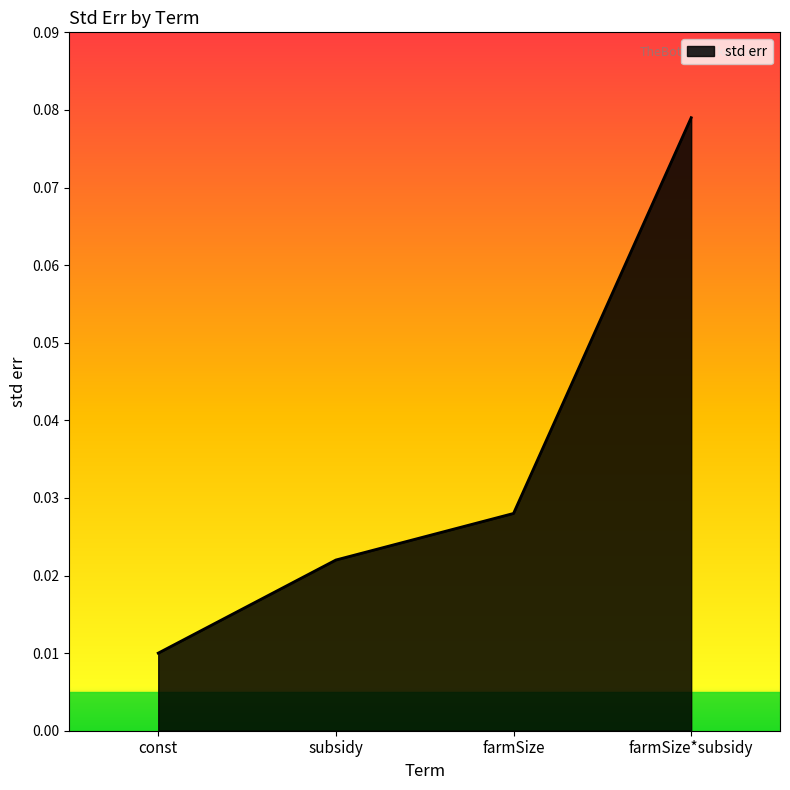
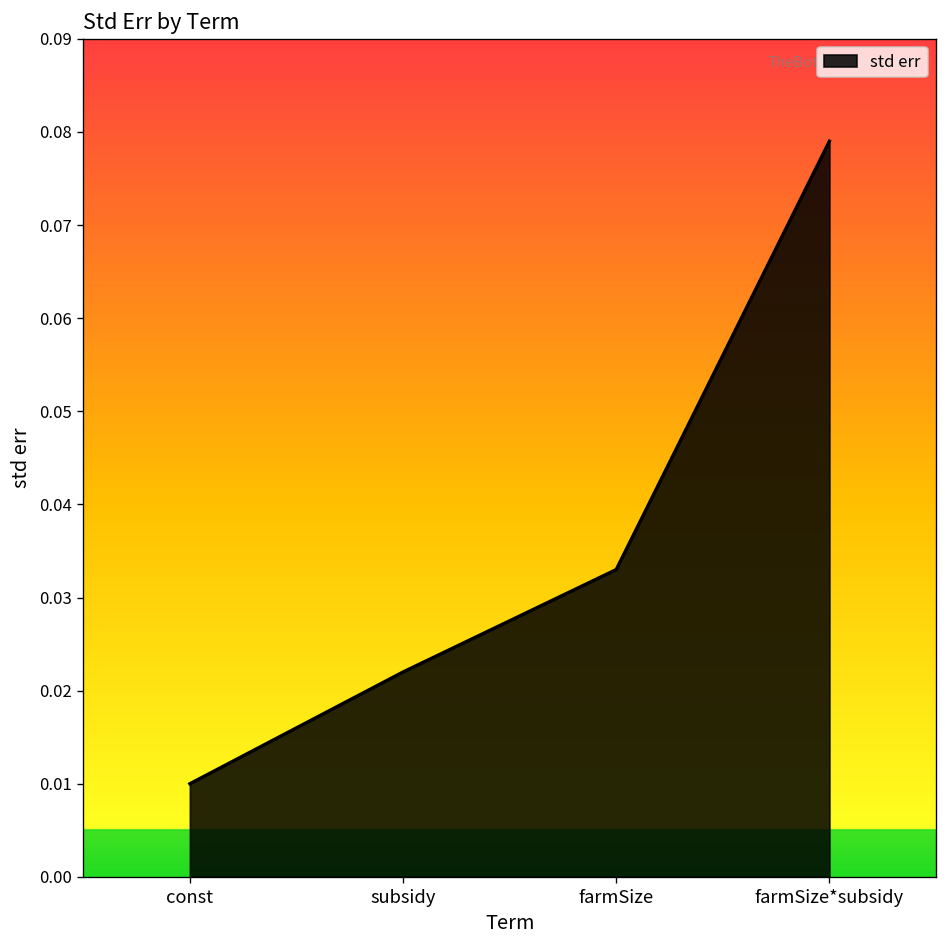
farmSize: 0.028 -> 0.033
